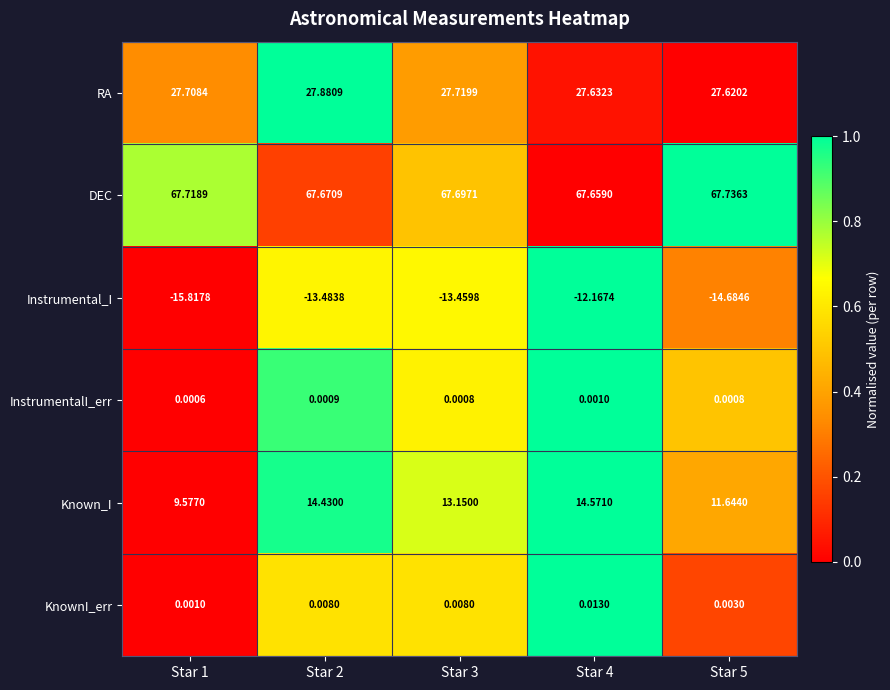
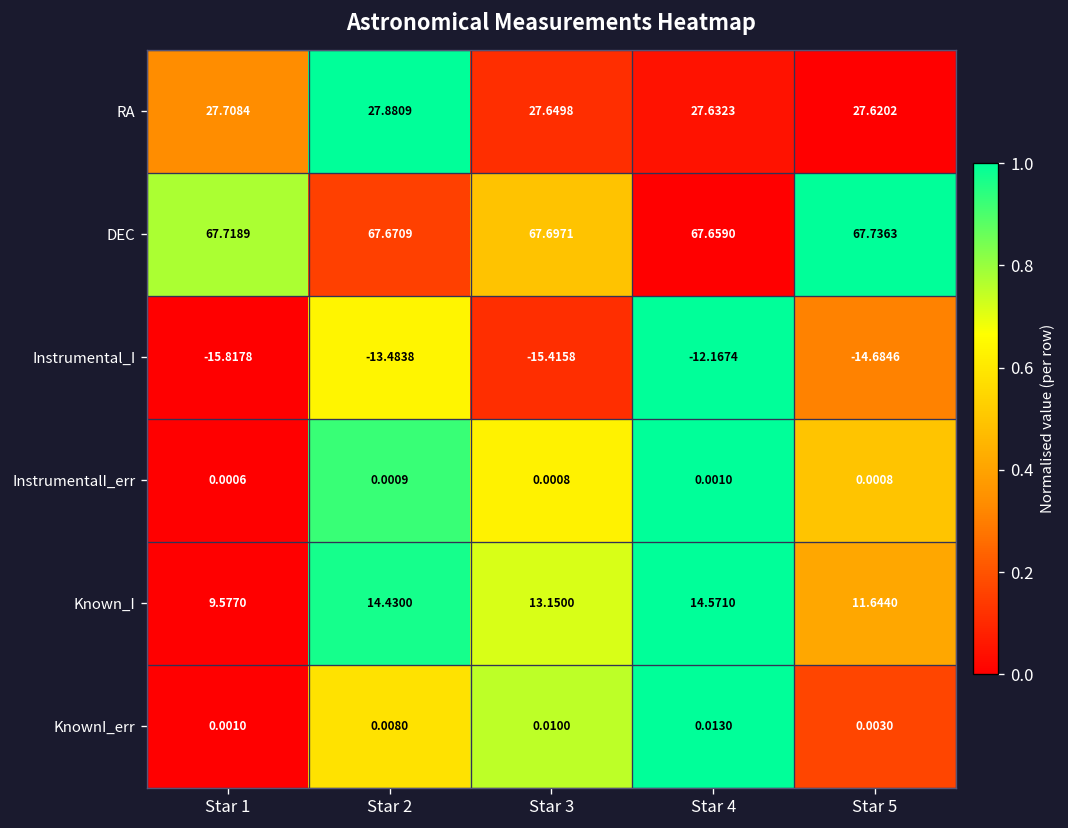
RA, Star 3: 27.7199 -> 27.6498
Instrumental_I, Star 3: -13.4598 -> -15.4158
KnownI_err, Star 3: 0.0080 -> 0.0100
